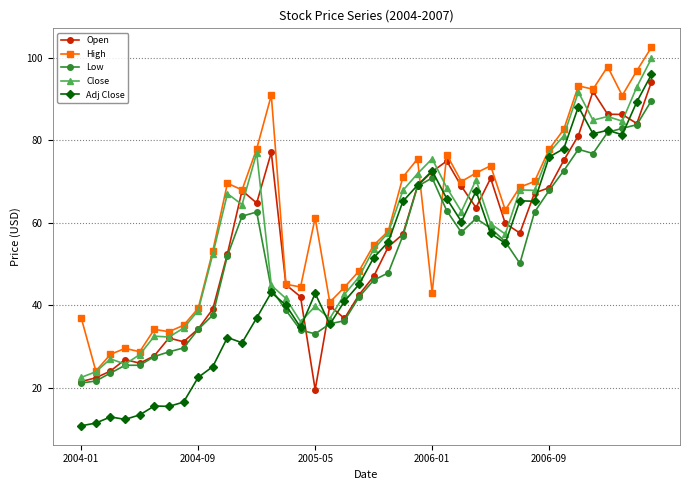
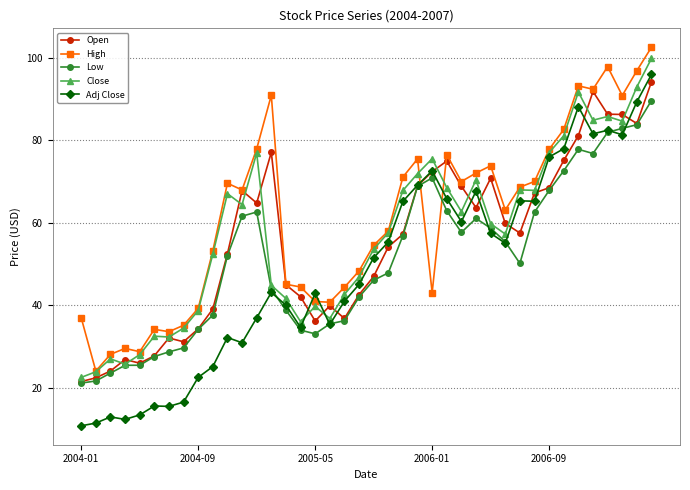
Open, 2005-05: 20 -> 36
High, 2005-05: 61 -> 41
